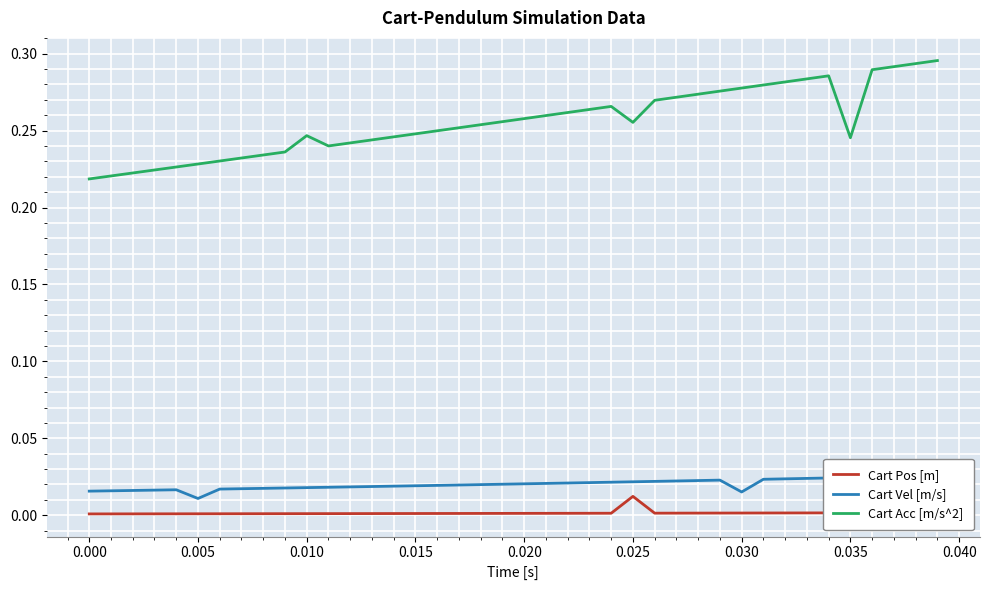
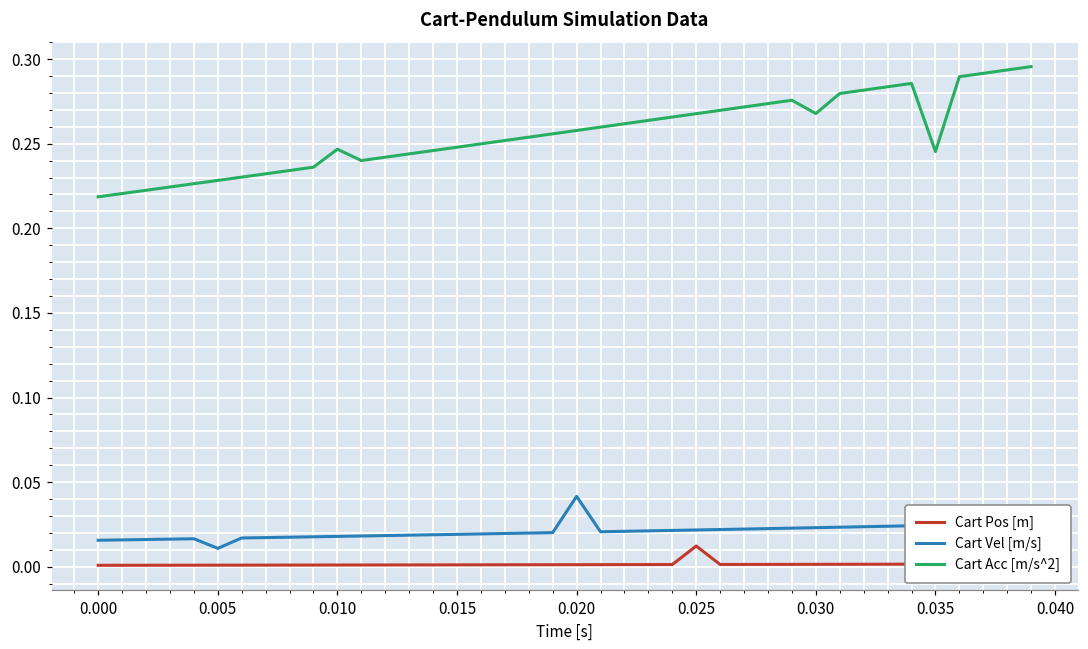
Cart Vel [m/s], 0.020: 0.020 -> 0.042
Cart Acc [m/s^2], 0.025: 0.255 -> 0.268
Cart Vel [m/s], 0.030: 0.015 -> 0.023
Cart Acc [m/s^2], 0.030: 0.278 -> 0.268
